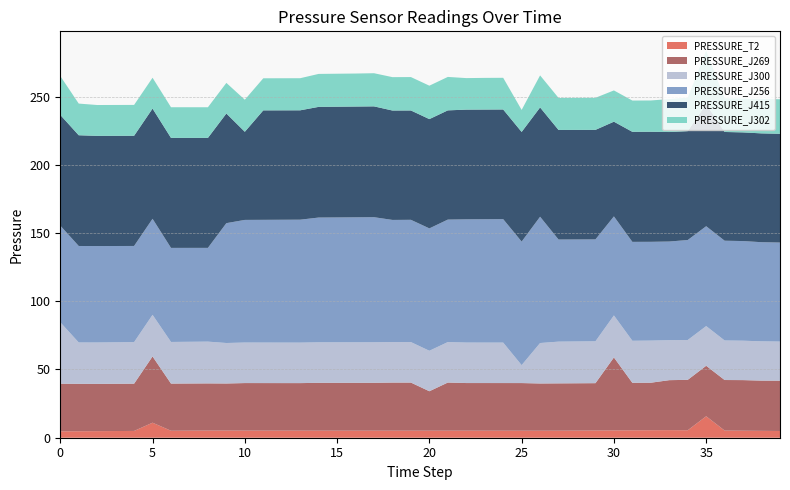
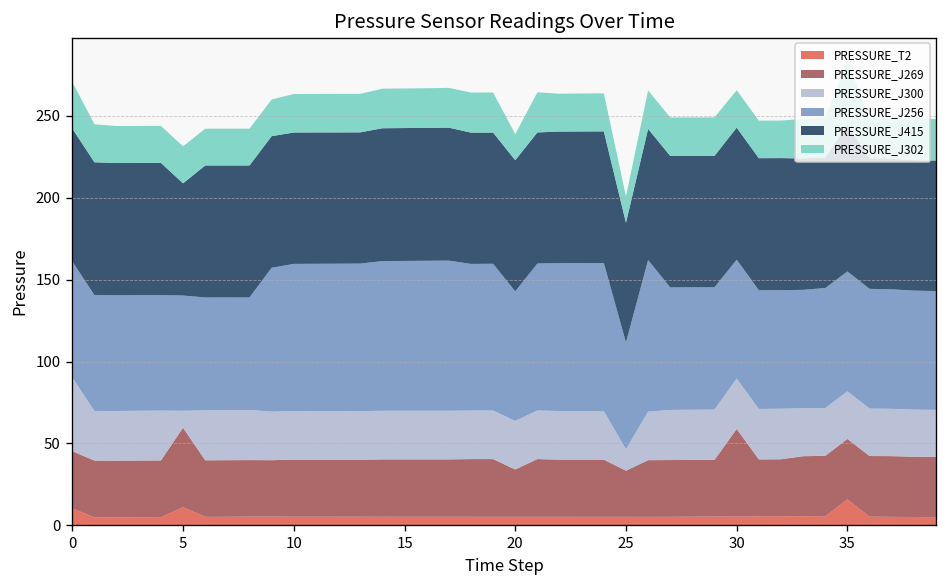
PRESSURE_T2, 0: 5 -> 10
PRESSURE_J300, 5: 30 -> 10
PRESSURE_J415, 5: 81 -> 69
PRESSURE_J415, 10: 65 -> 80
PRESSURE_J256, 20: 90 -> 79
PRESSURE_J302, 20: 24 -> 16
PRESSURE_J269, 25: 35 -> 28
PRESSURE_J256, 25: 91 -> 65
PRESSURE_J415, 25: 80 -> 73
PRESSURE_J415, 30: 69 -> 81
